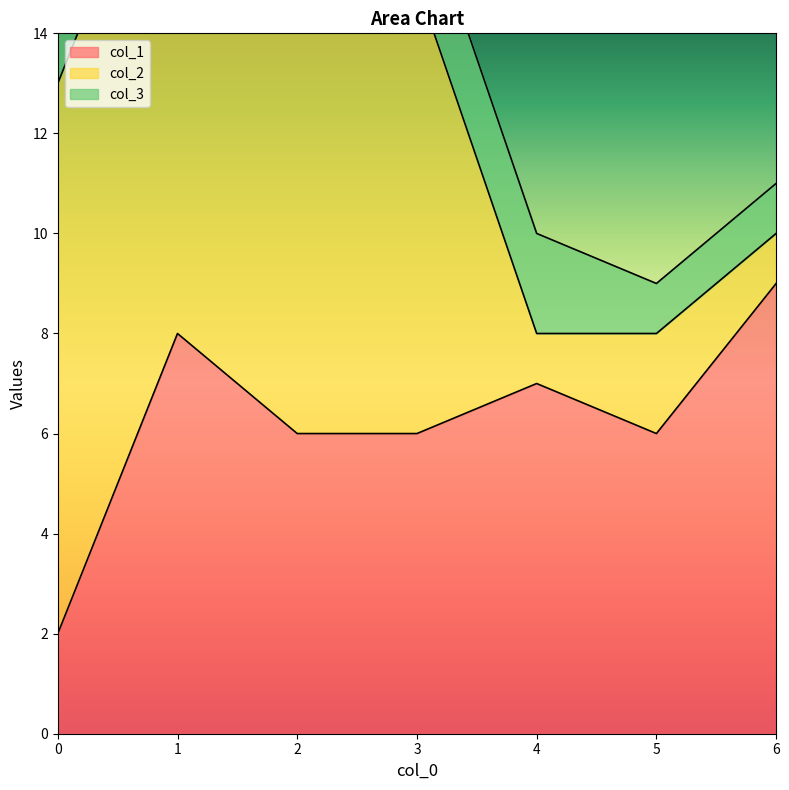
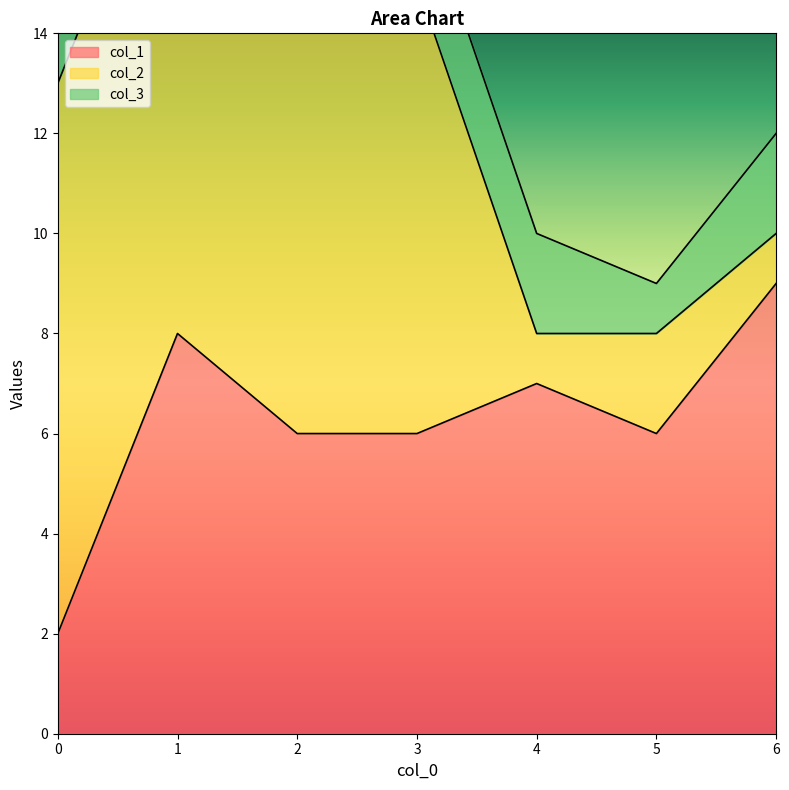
col_3, 6: 1 -> 2
